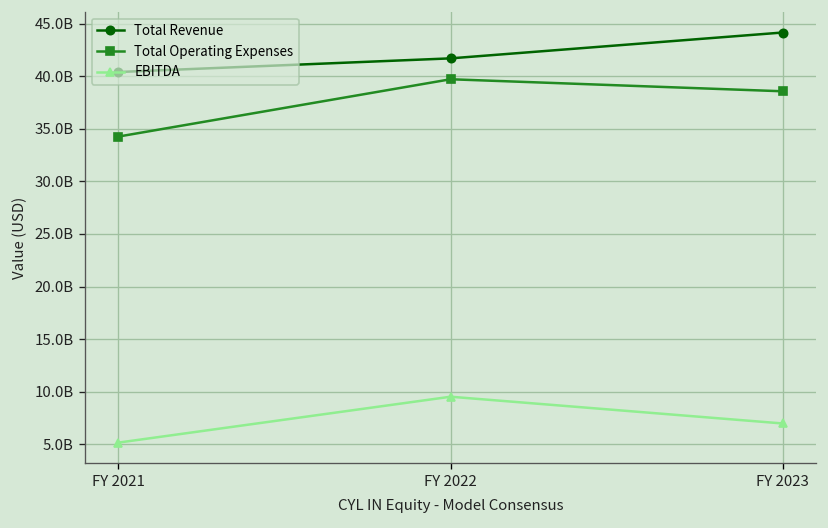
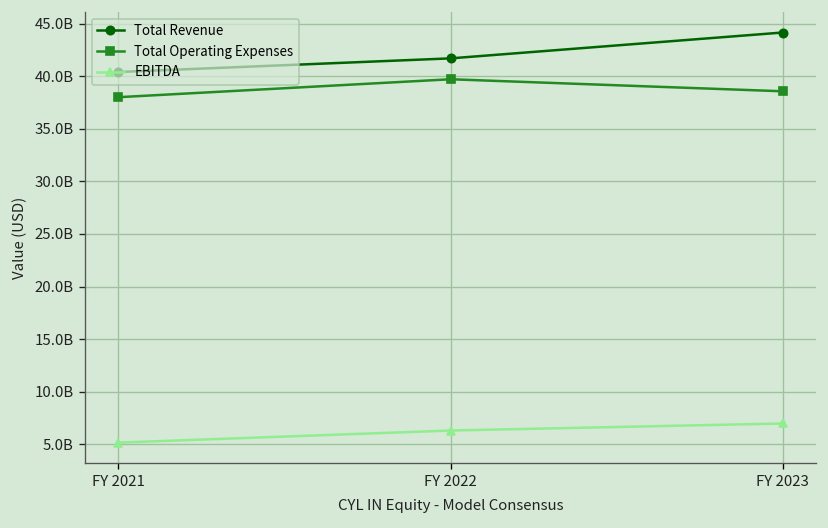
Total Operating Expenses, FY 2021: 34000000000 -> 38000000000
EBITDA, FY 2022: 10000000000 -> 6000000000
